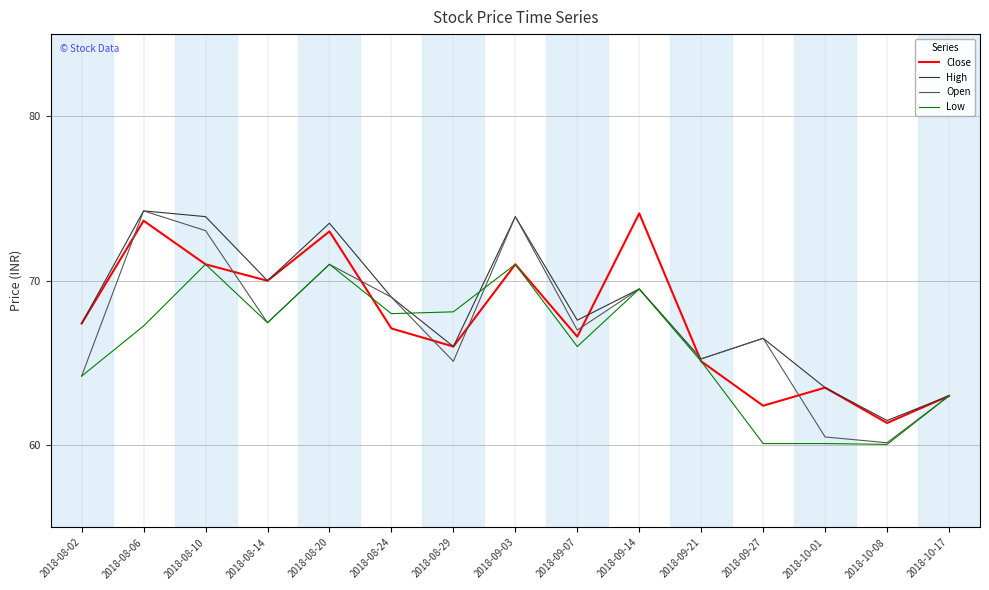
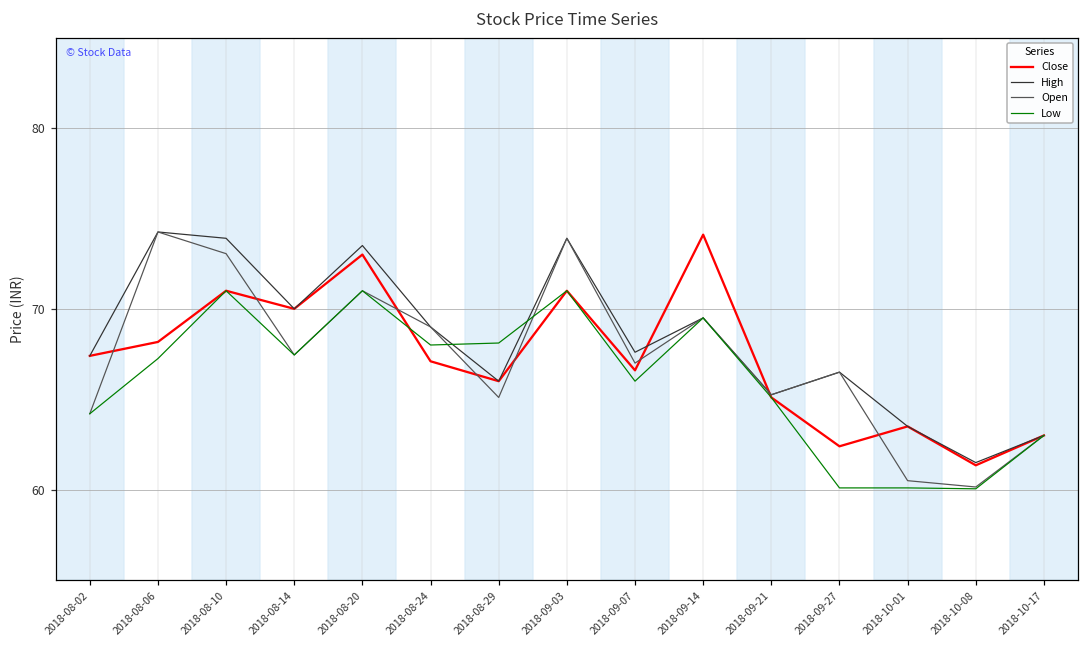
Close, 2018-08-06: 73.7 -> 68.2
